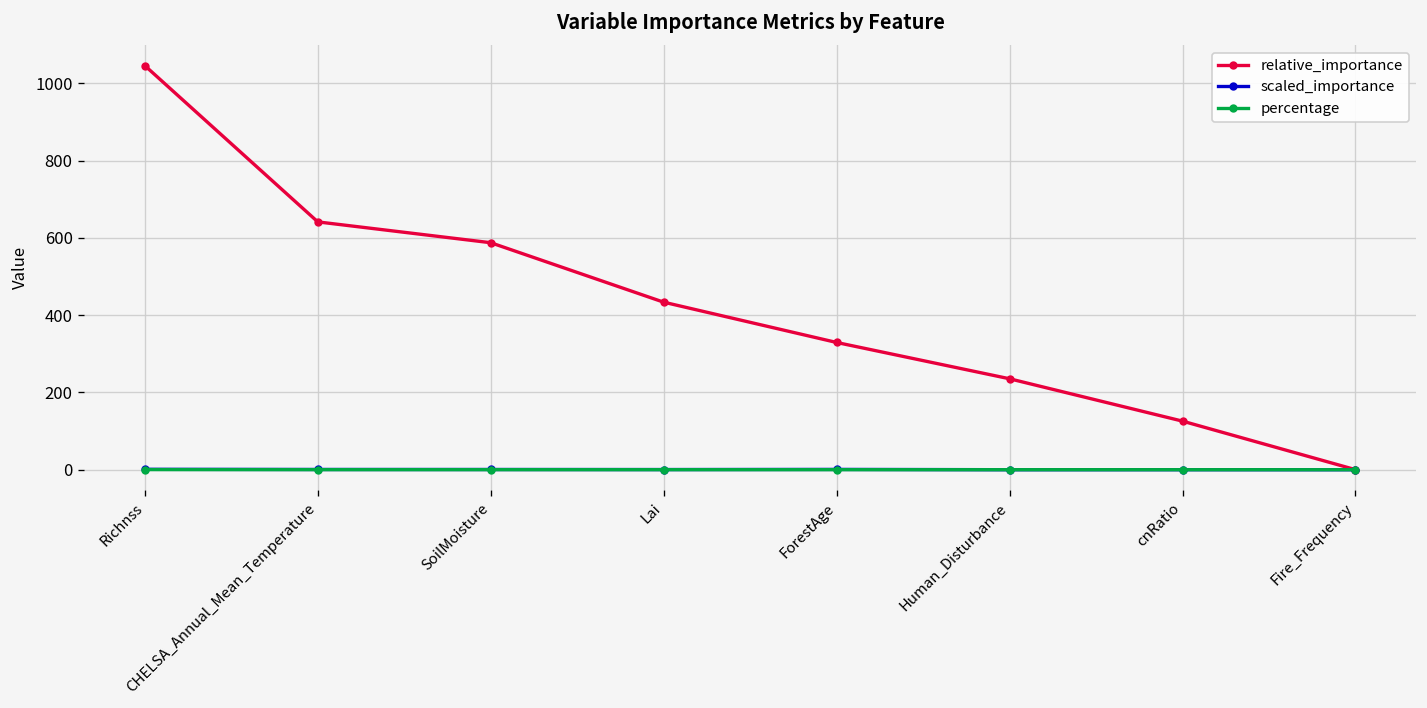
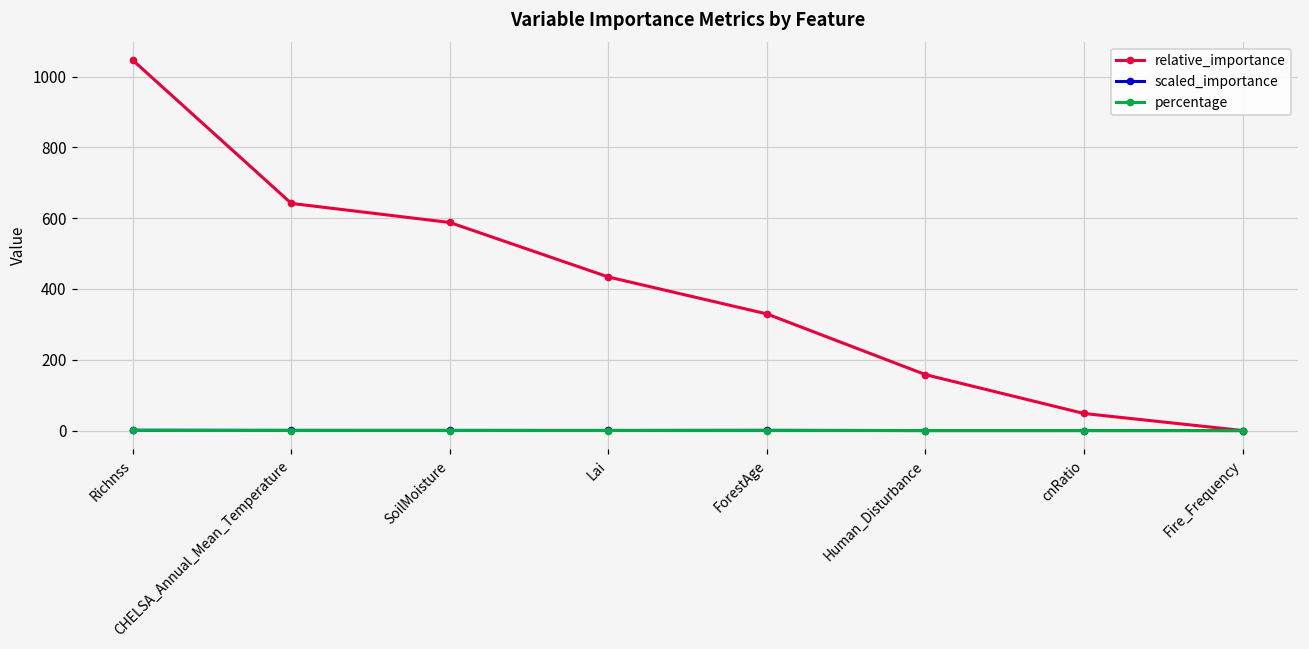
relative_importance, Human_Disturbance: 240 -> 160
relative_importance, cnRatio: 130 -> 50
